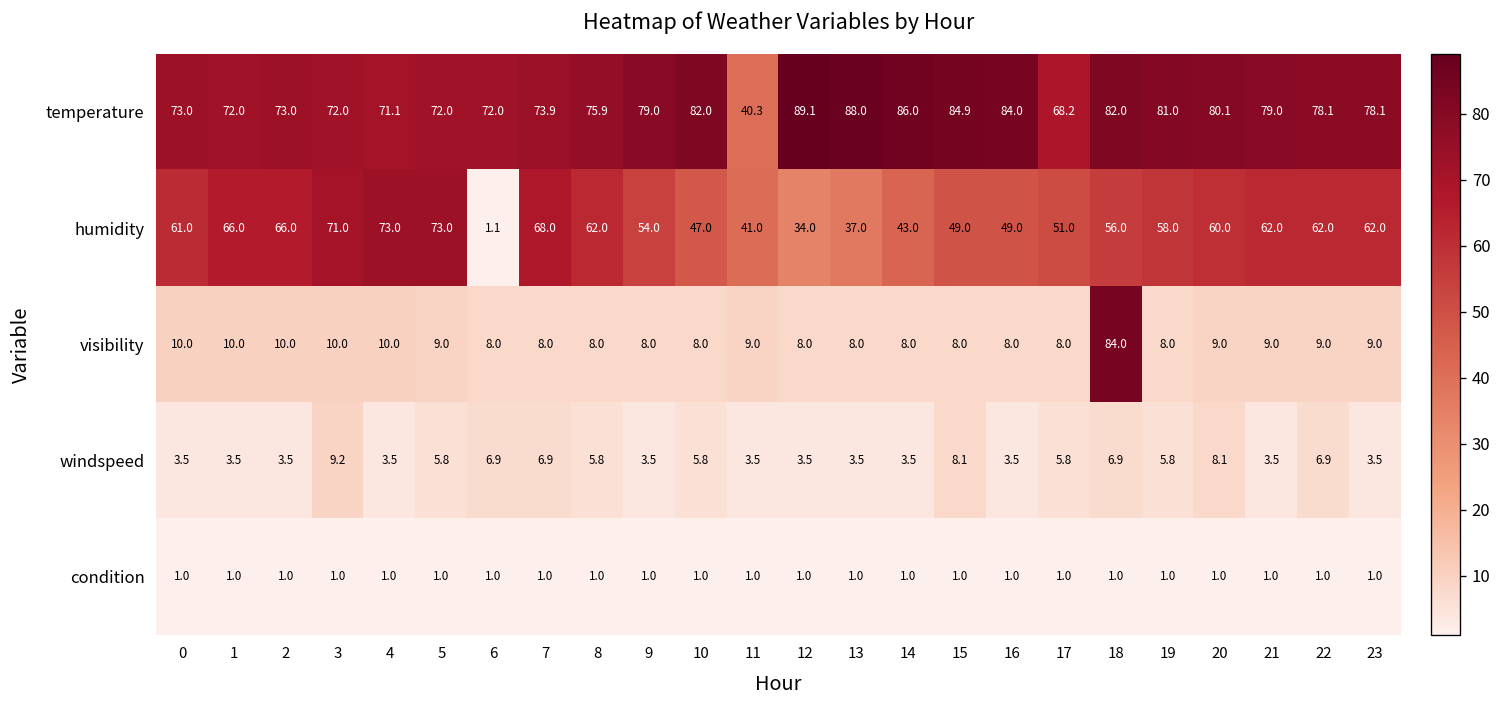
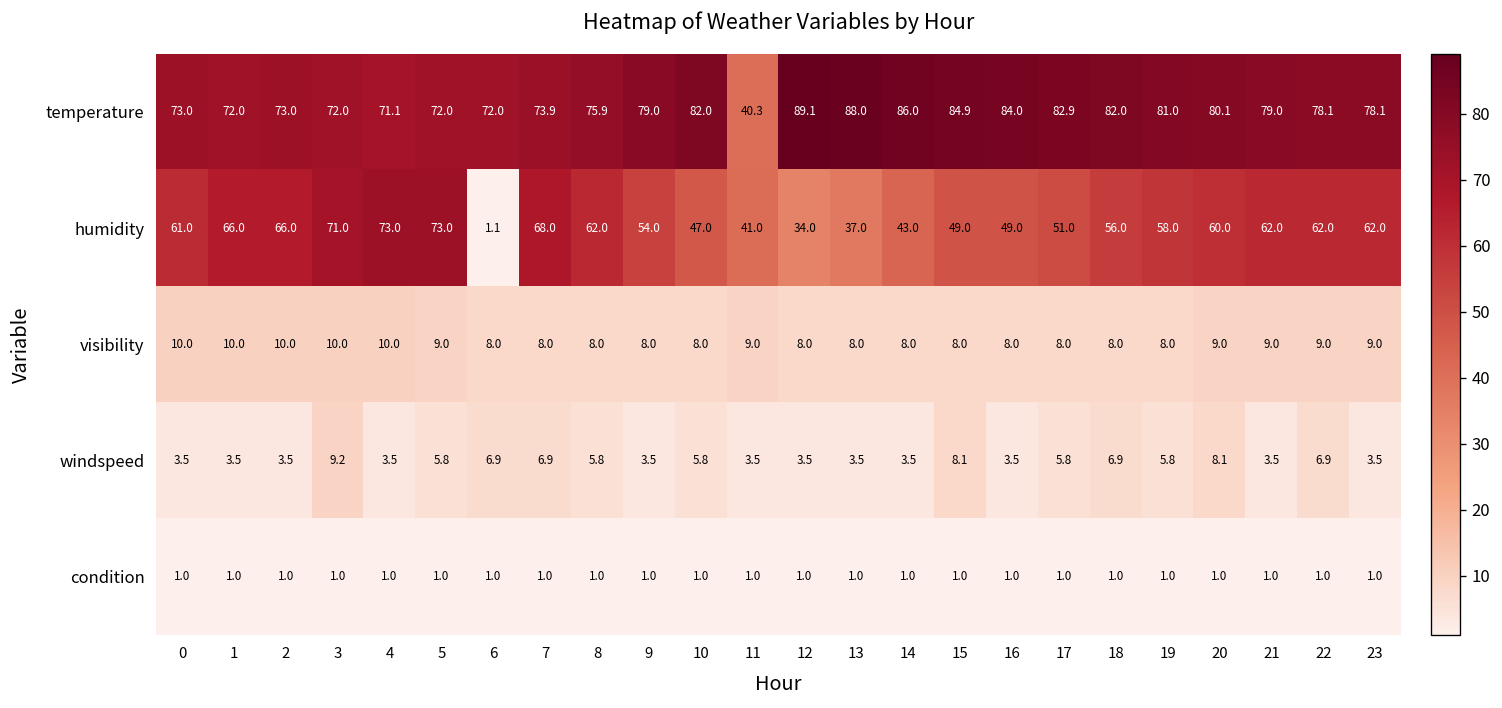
temperature, 17: 68.2 -> 82.9
visibility, 18: 84.0 -> 8.0
